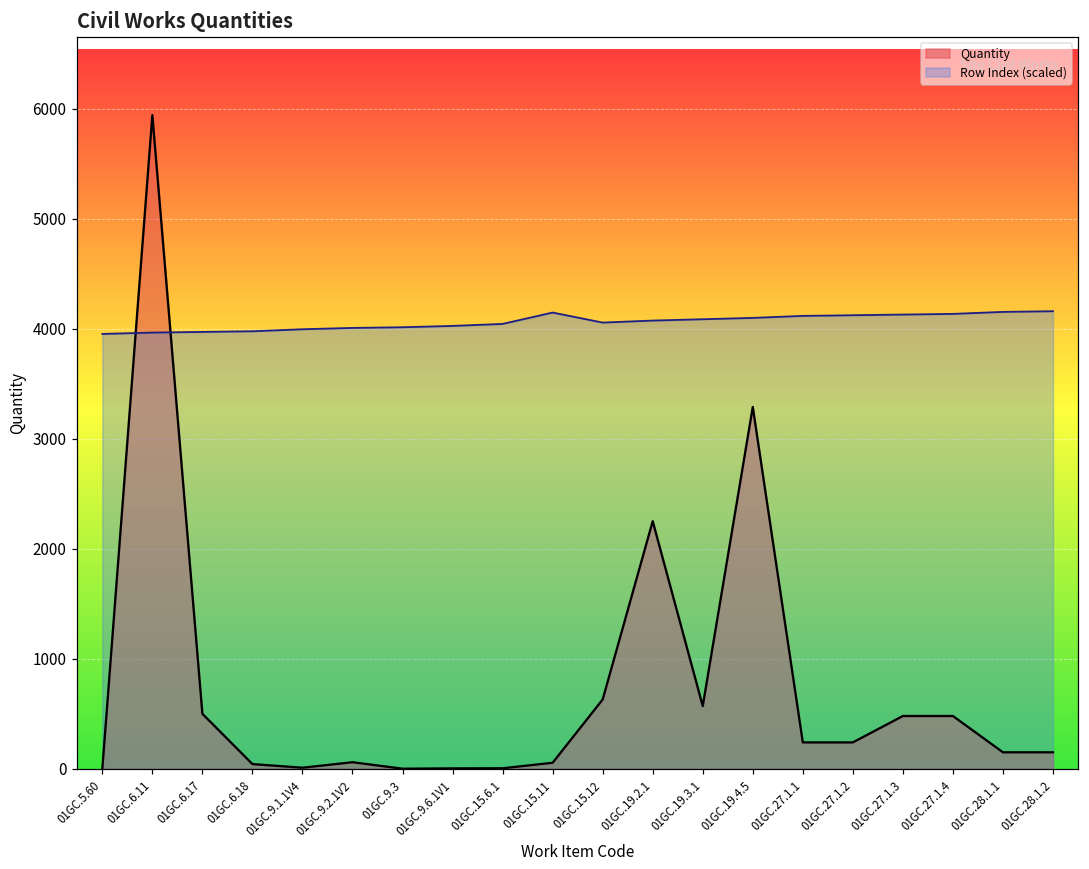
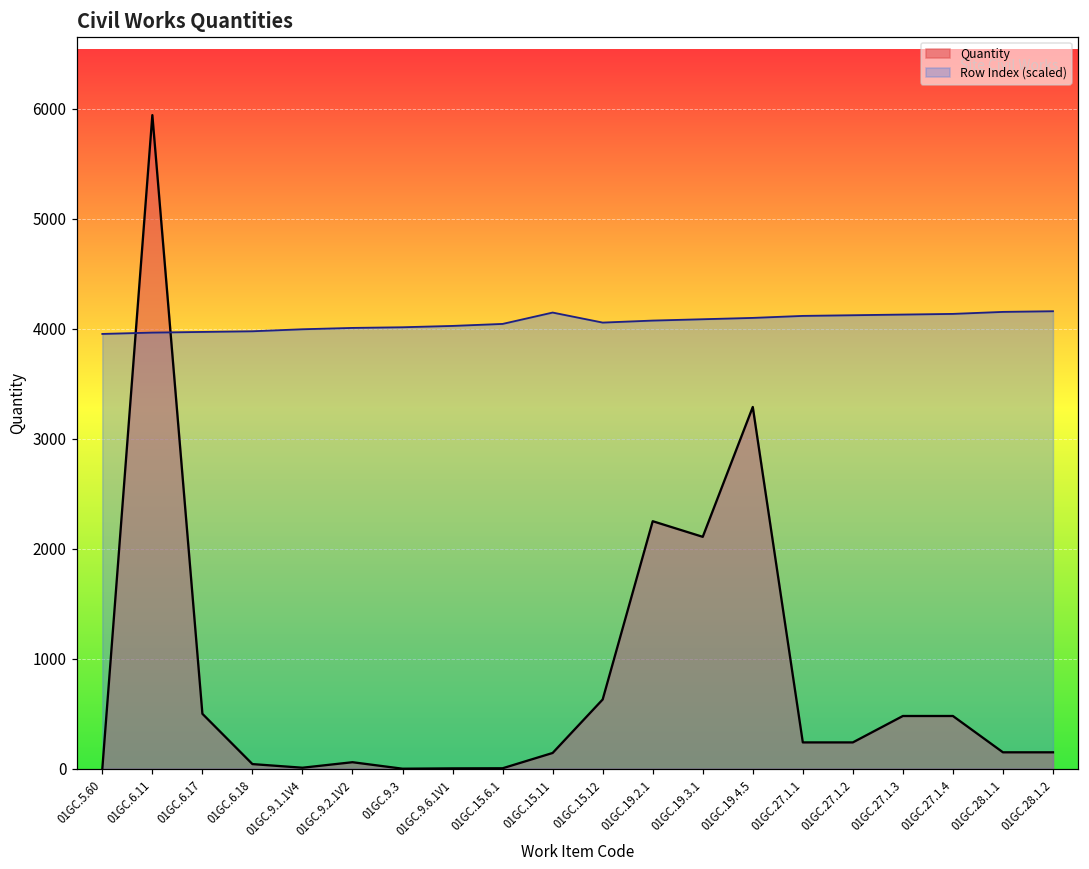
Quantity, 01GC.15.11: 60 -> 140
Quantity, 01GC.19.3.1: 570 -> 2110
